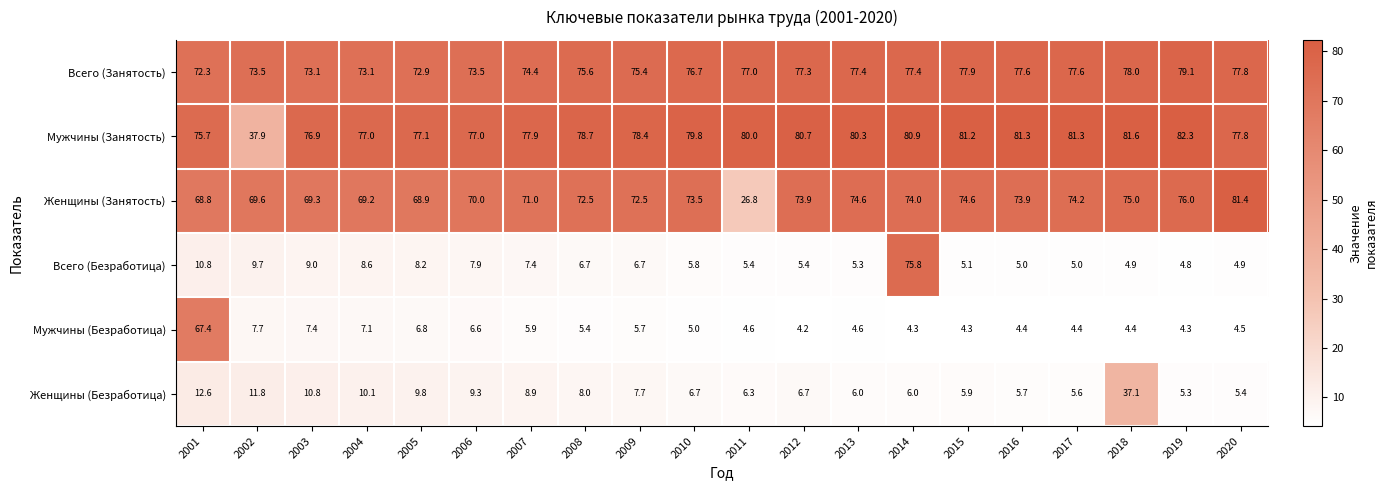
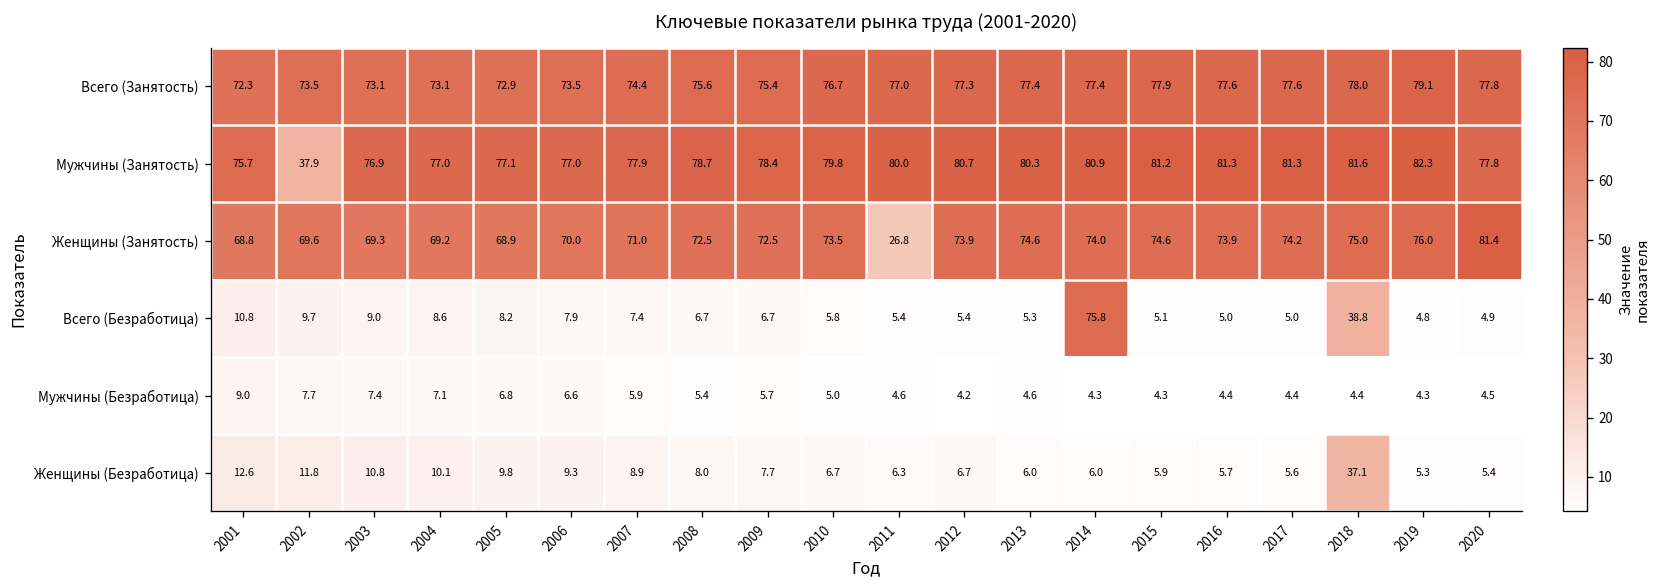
Всего (Безработица), 2018: 4.9 -> 38.8
Мужчины (Безработица), 2001: 67.4 -> 9.0
